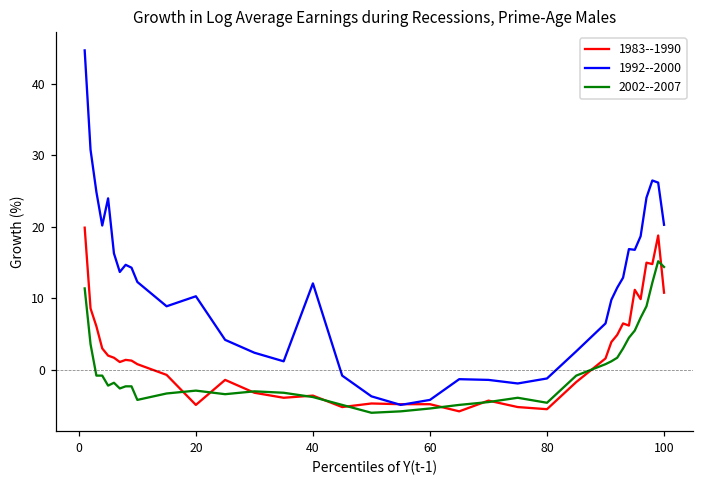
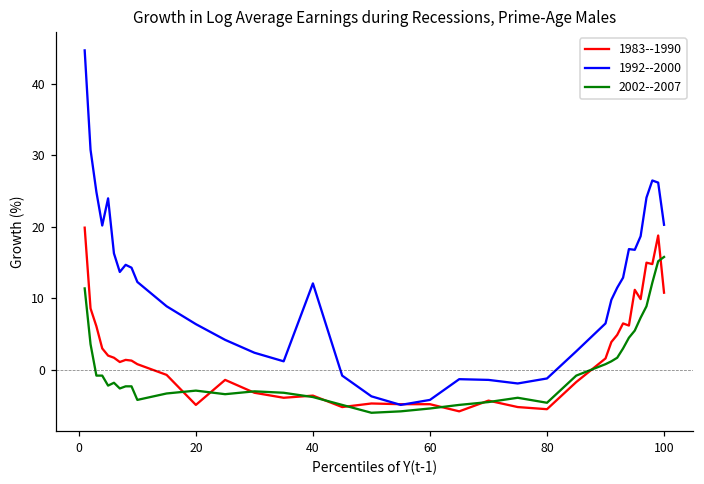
1992--2000, 20: 10 -> 6
2002--2007, 100: 14 -> 16
